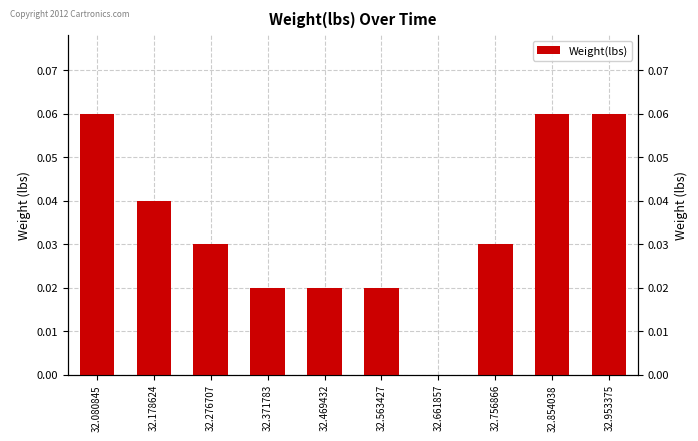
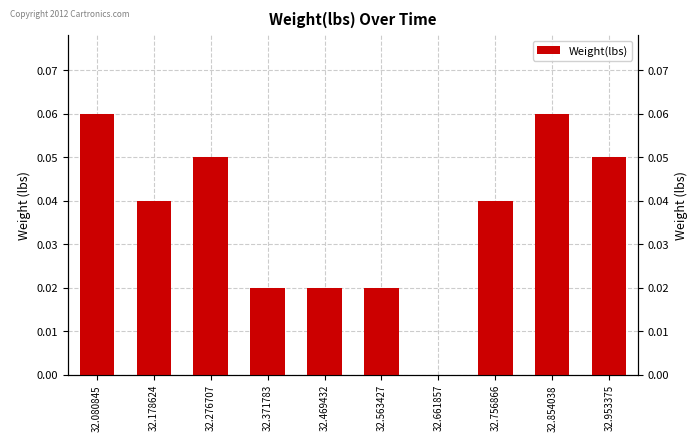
32.276707: 0.03 -> 0.05
32.756866: 0.03 -> 0.04
32.953375: 0.06 -> 0.05
